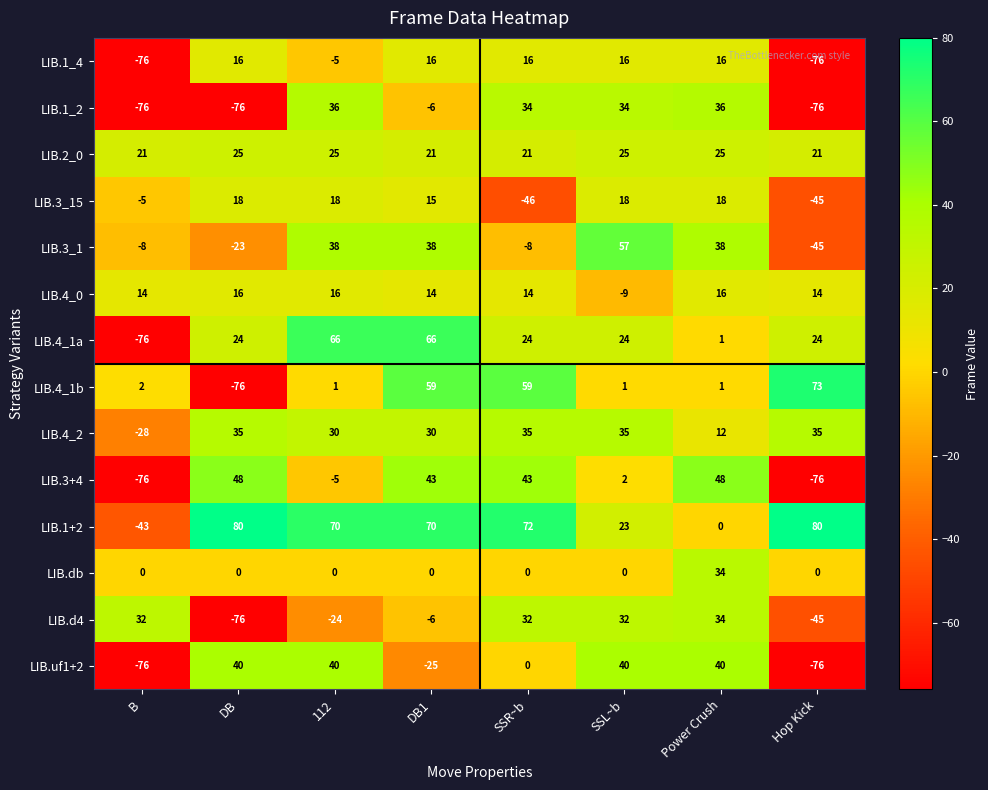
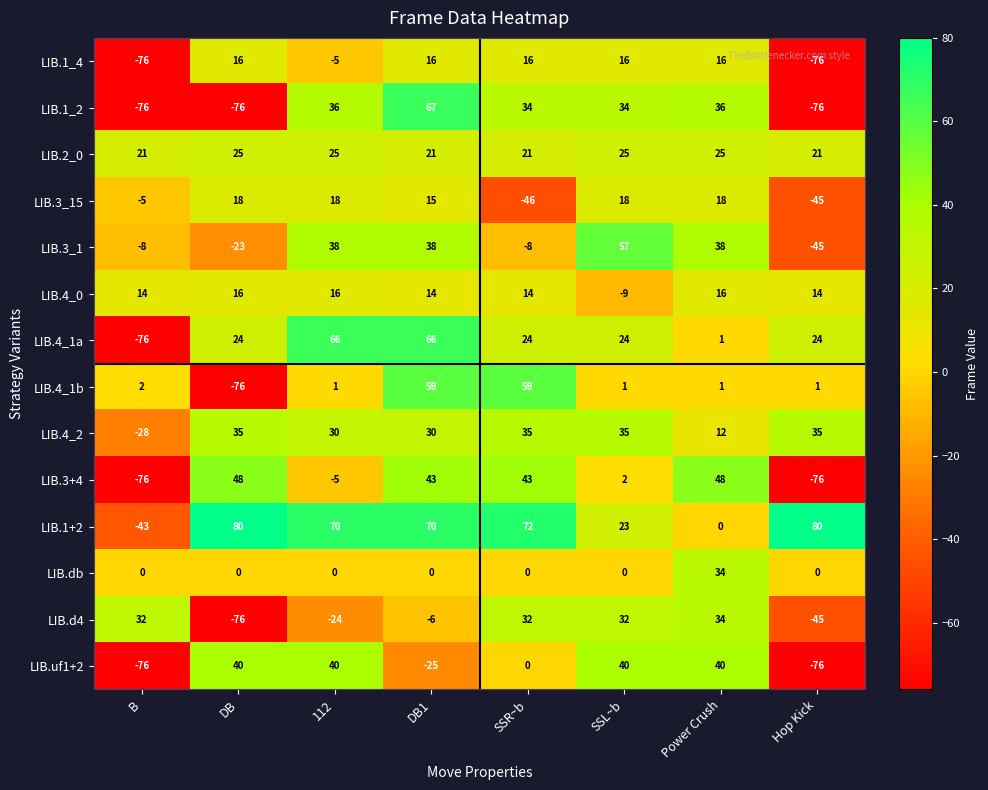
LIB.1_2, DB1: -6 -> 67
LIB.4_1b, Hop Kick: 73 -> 1
